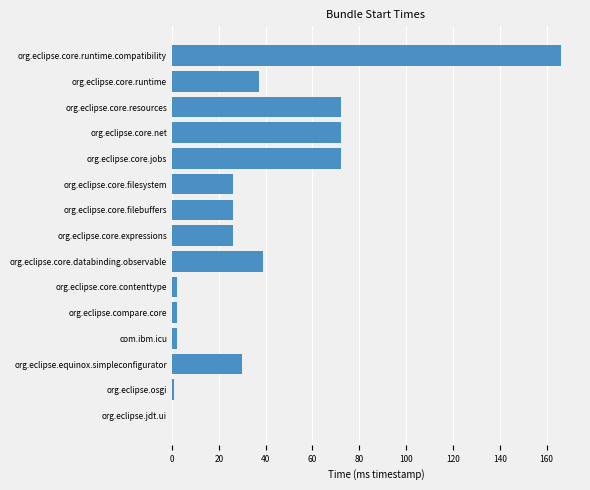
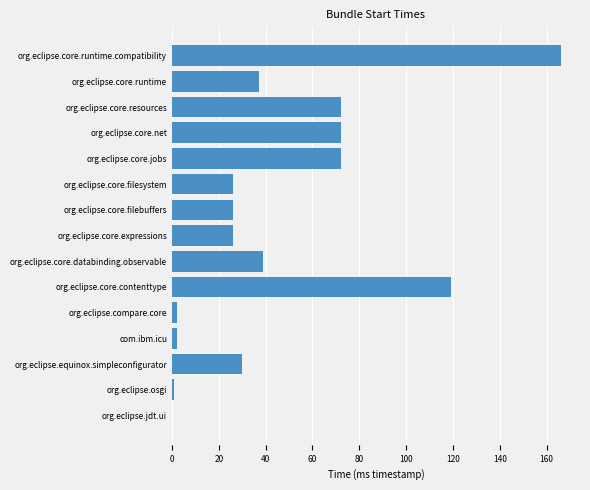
org.eclipse.core.contenttype: 2 -> 119
